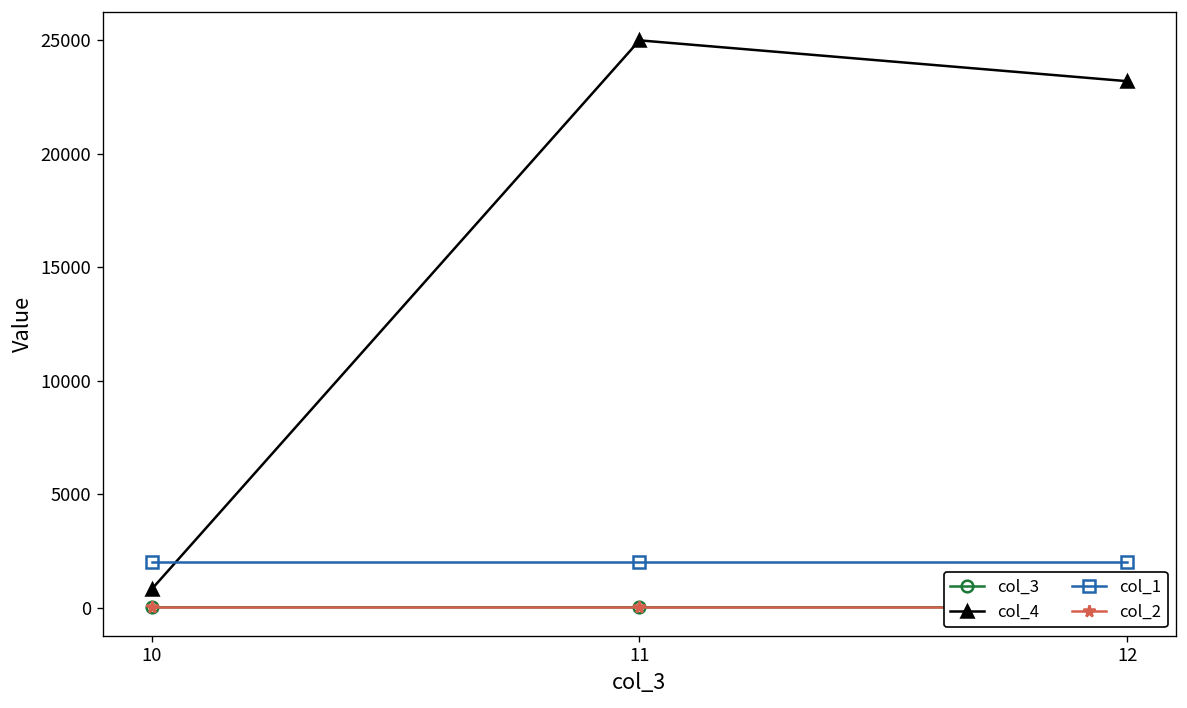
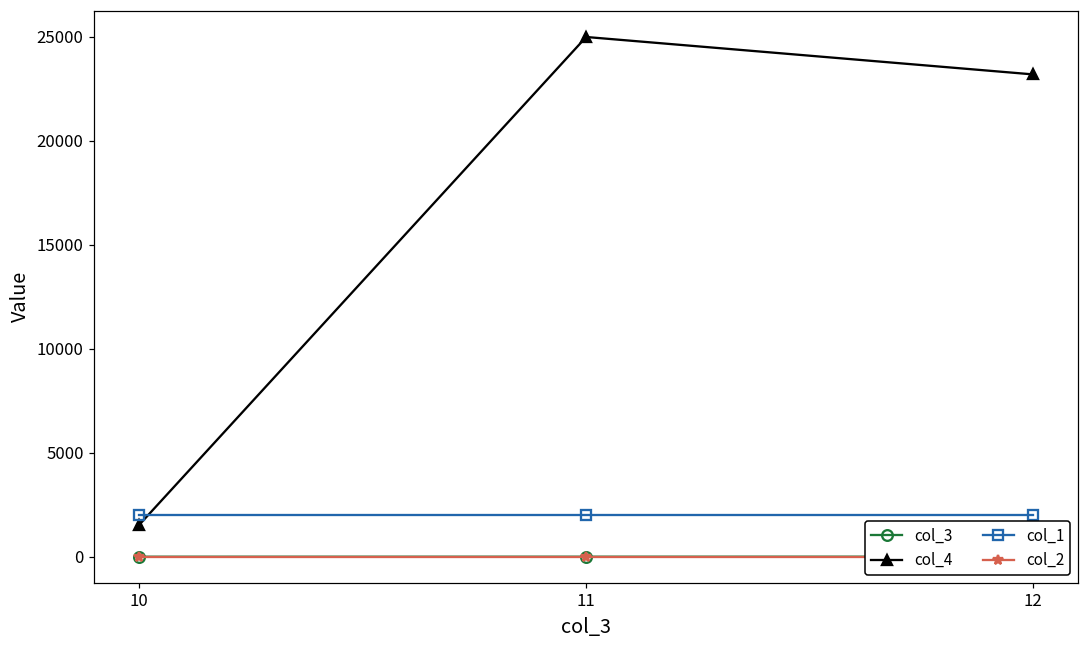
col_4, 10: 800 -> 1500
